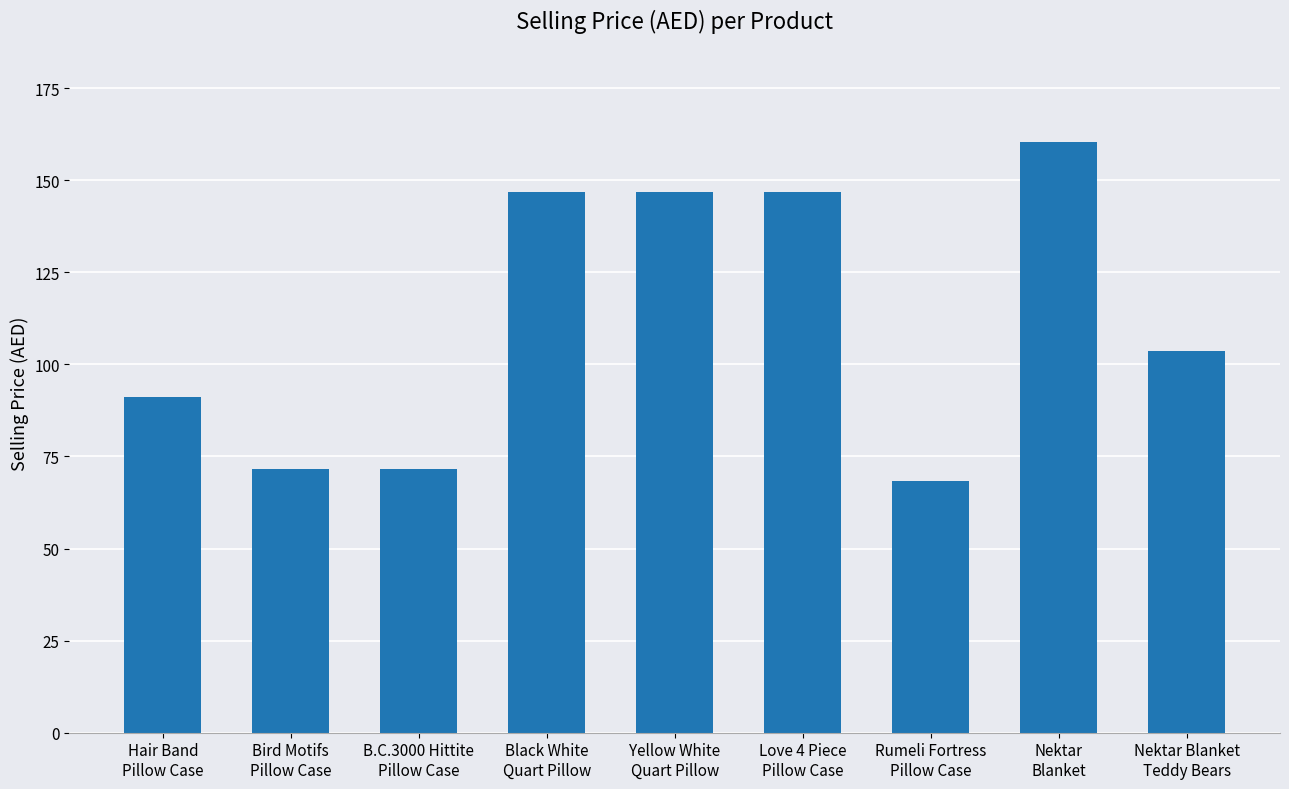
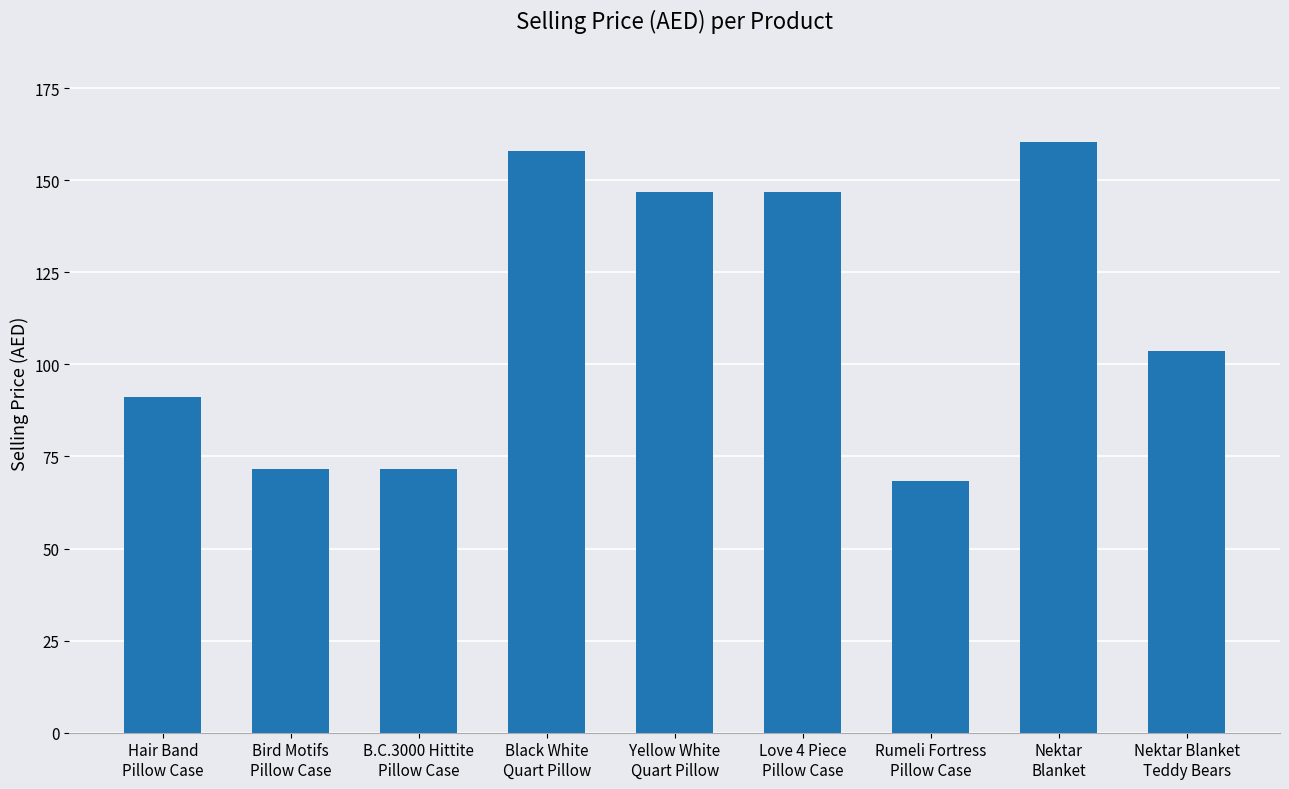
Black White Quart Pillow: 147 -> 158
